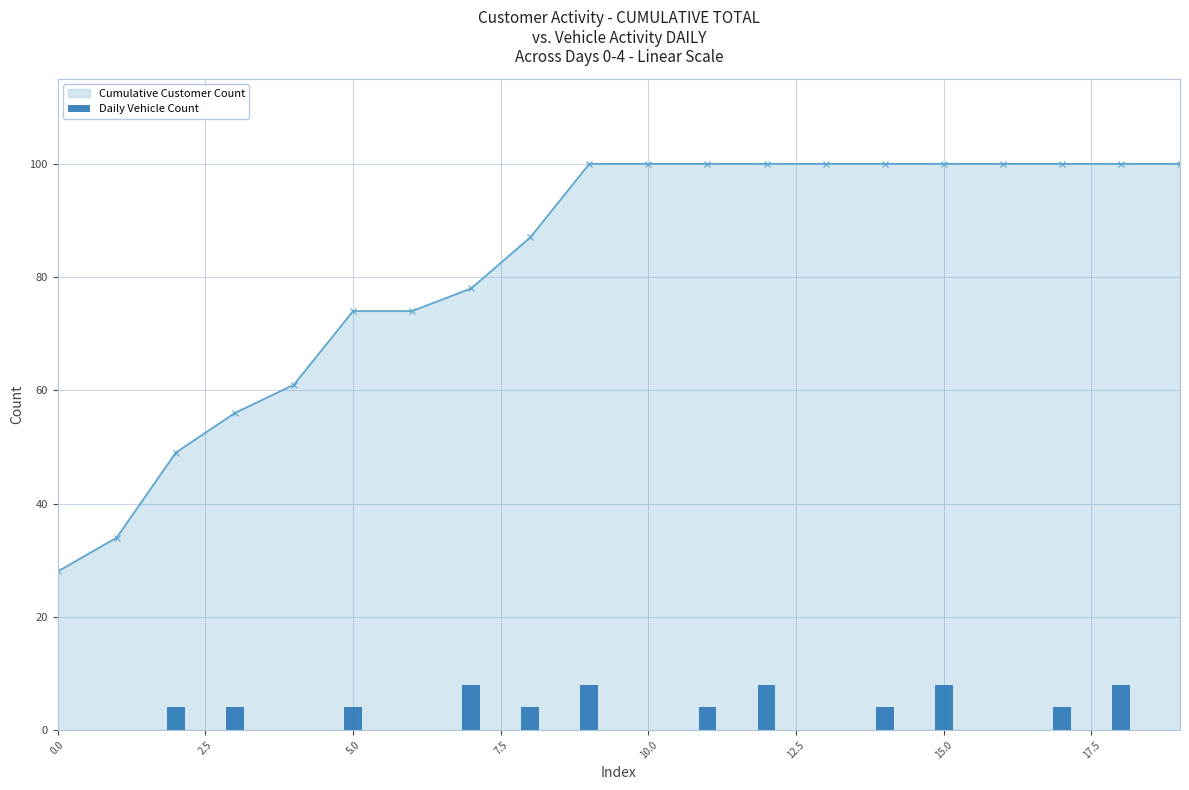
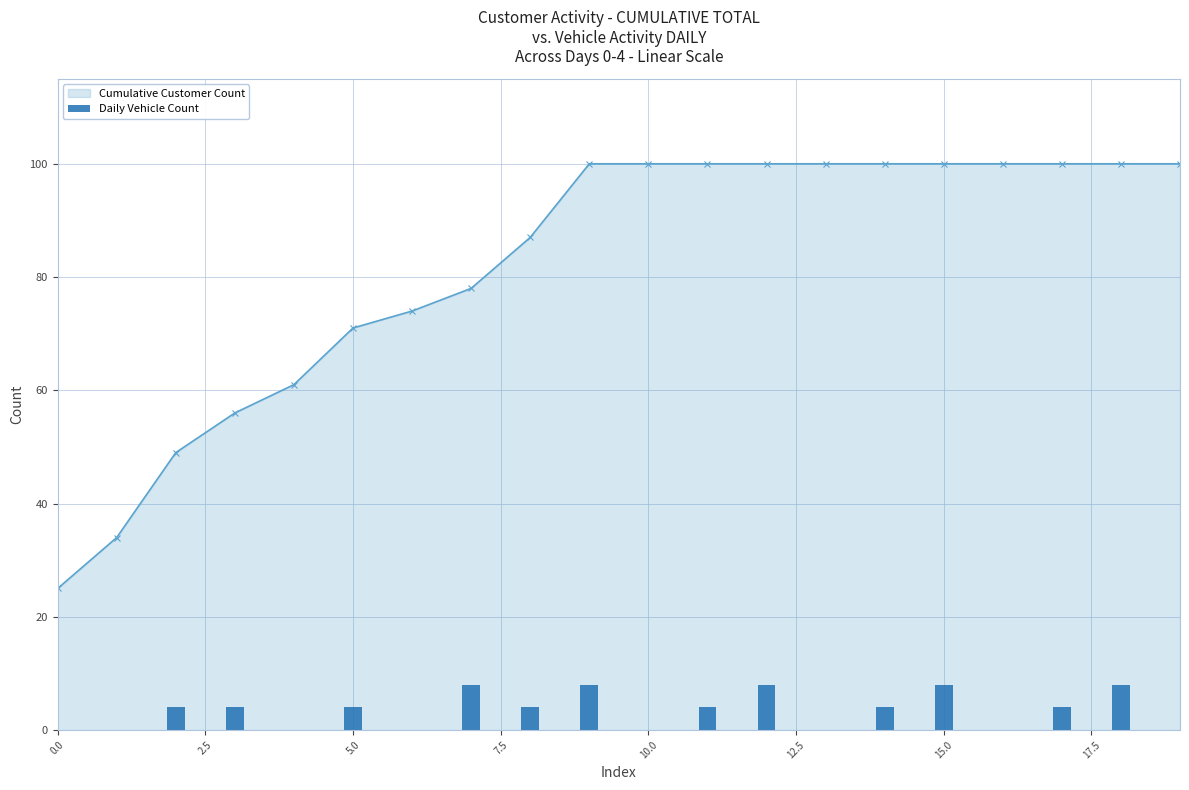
Cumulative Customer Count, 0.0: 28 -> 25
Cumulative Customer Count, 5.0: 74 -> 71
